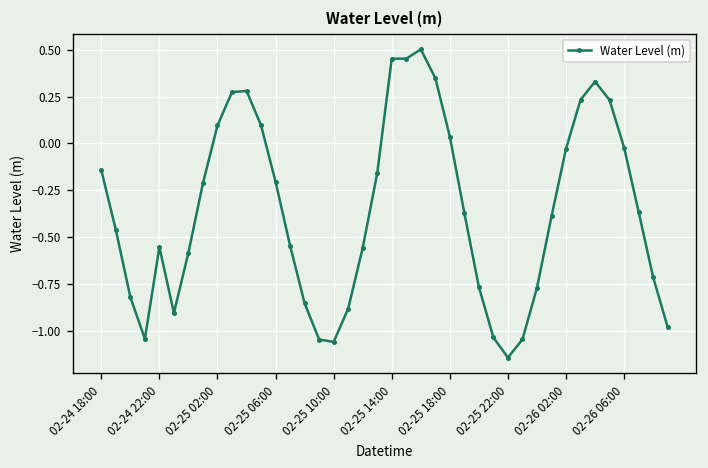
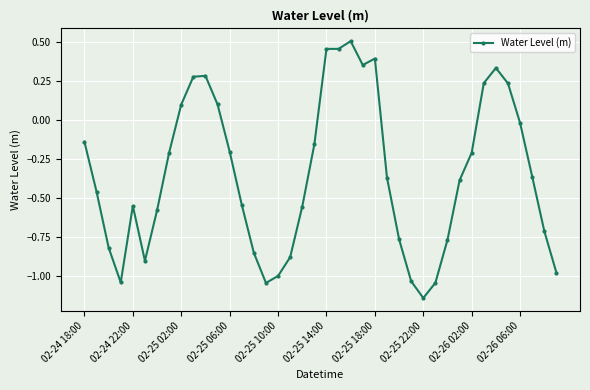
02-25 10:00: -1.06 -> -1.00
02-25 18:00: 0.04 -> 0.39
02-26 02:00: -0.03 -> -0.21
